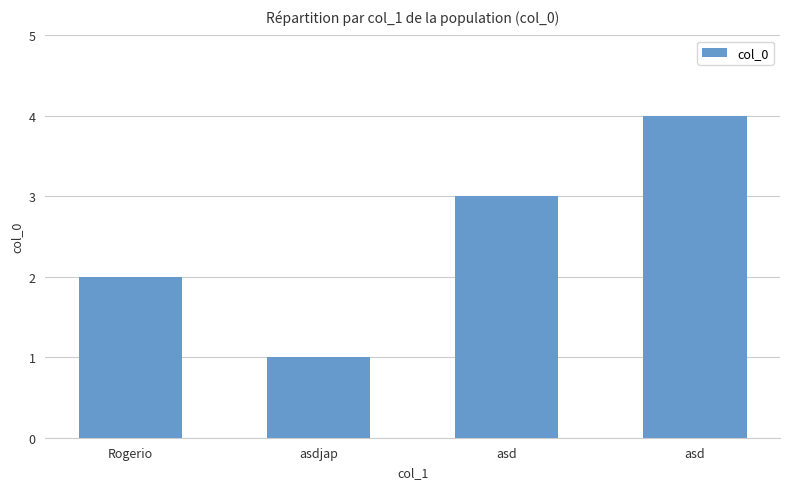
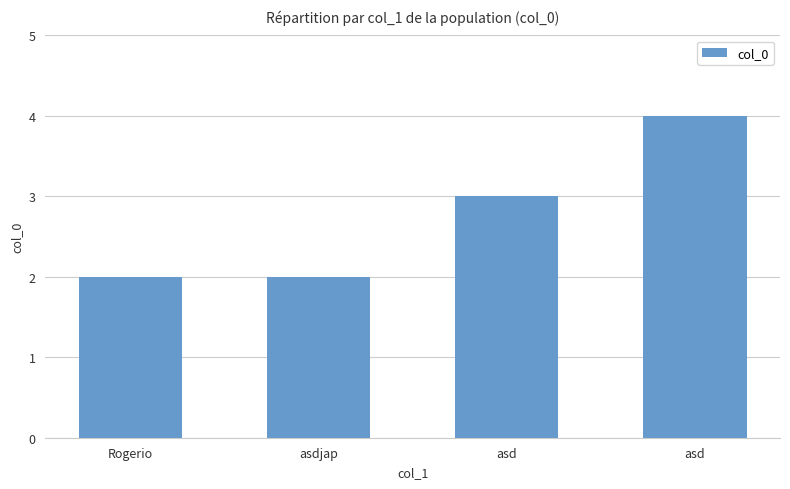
asdjap: 1 -> 2
